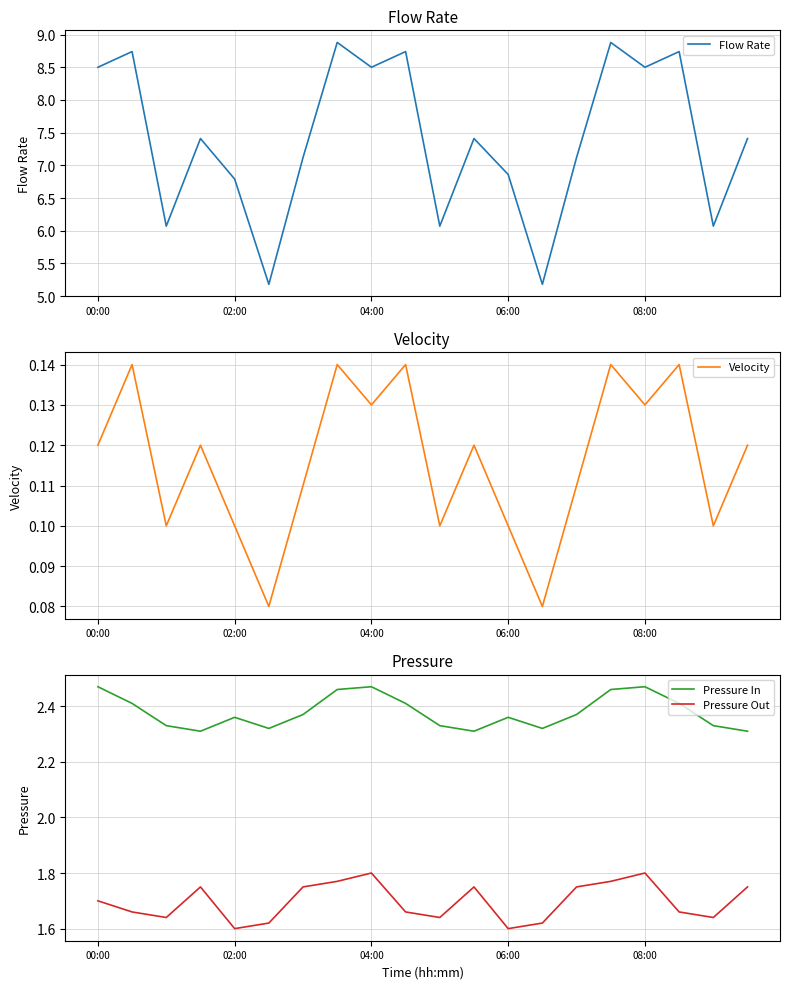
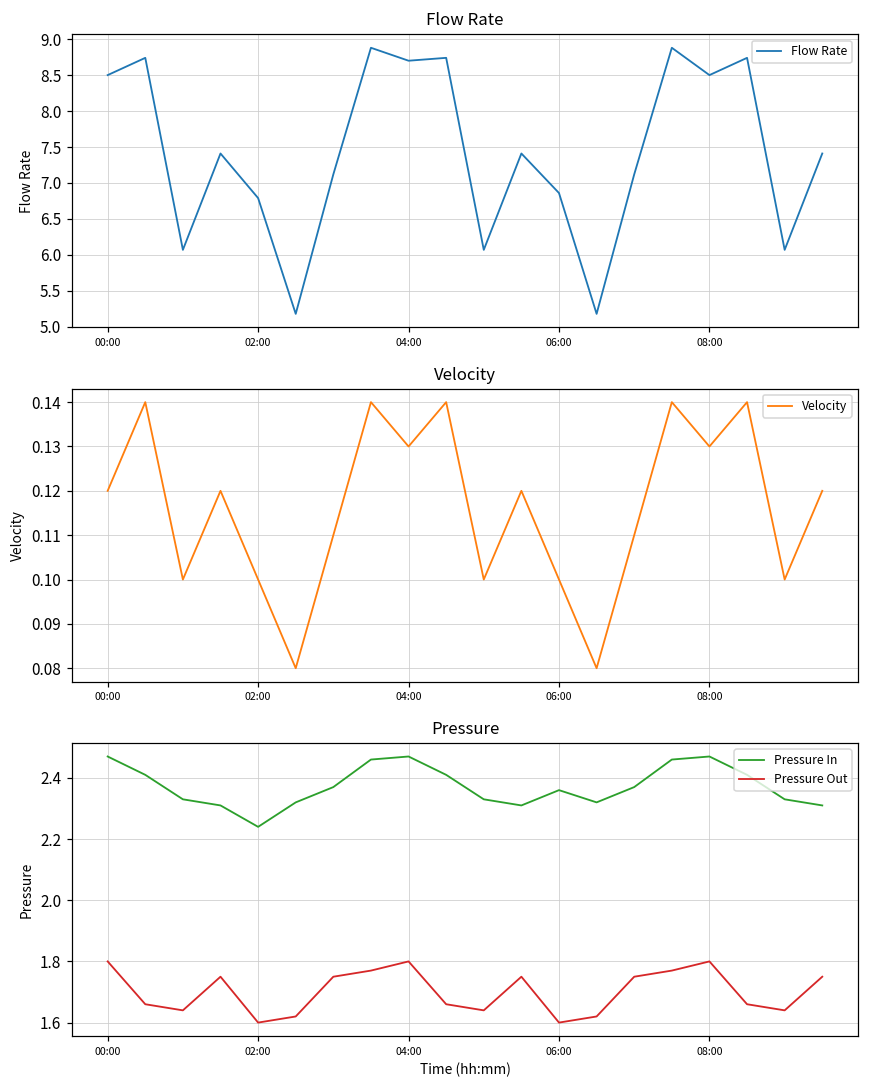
Flow Rate, 04:00: 8.5 -> 8.7
Pressure, Pressure Out, 00:00: 1.7 -> 1.8
Pressure, Pressure In, 02:00: 2.36 -> 2.24
